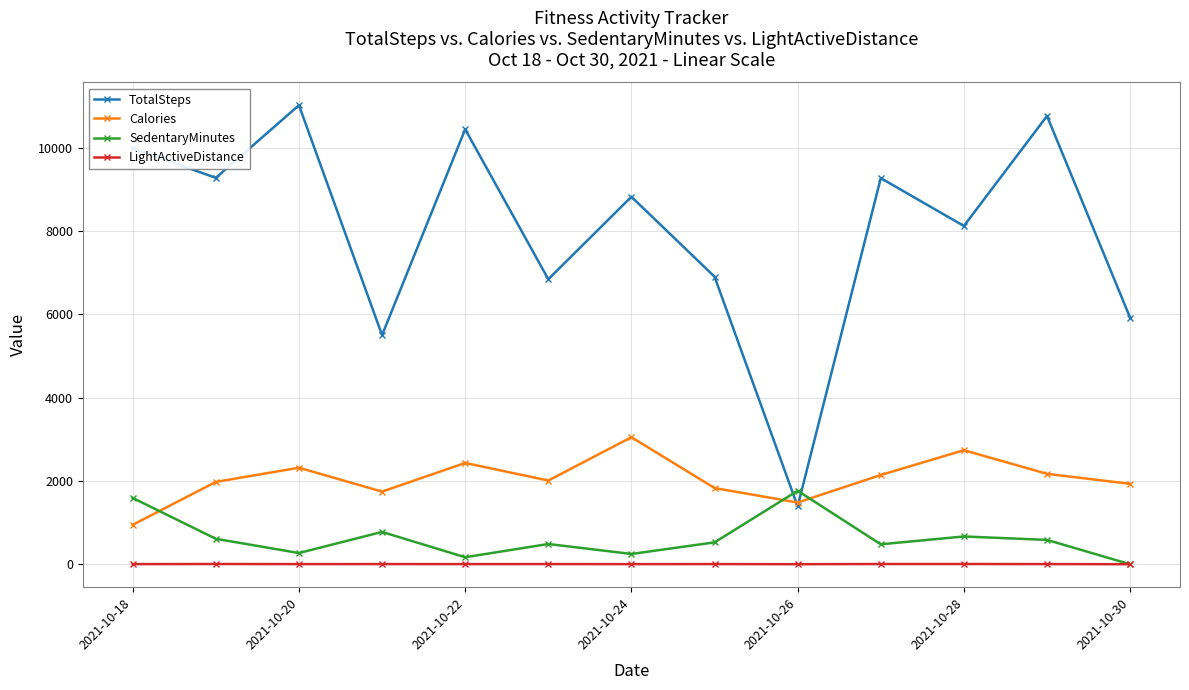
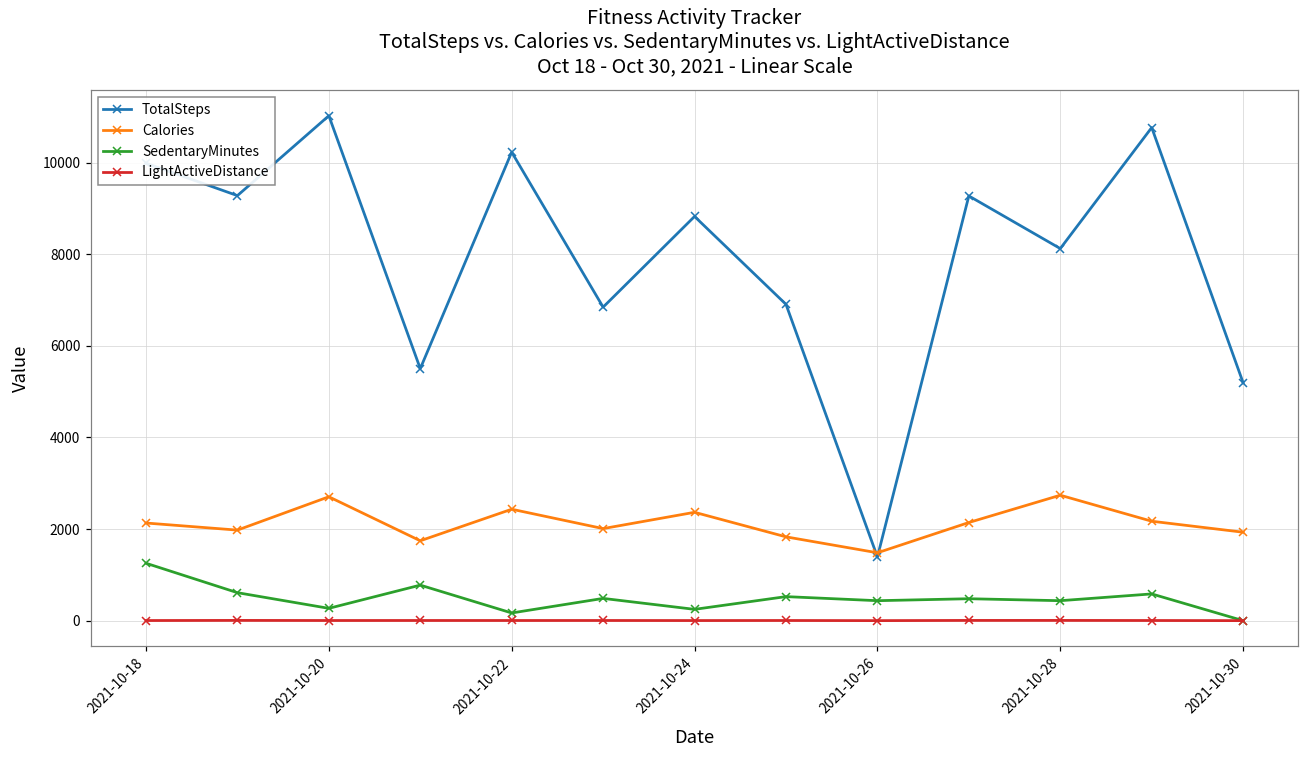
Calories, 2021-10-18: 900 -> 2100
SedentaryMinutes, 2021-10-18: 1600 -> 1300
Calories, 2021-10-20: 2300 -> 2700
TotalSteps, 2021-10-22: 10400 -> 10200
Calories, 2021-10-24: 3100 -> 2400
SedentaryMinutes, 2021-10-26: 1800 -> 400
SedentaryMinutes, 2021-10-28: 700 -> 400
TotalSteps, 2021-10-30: 5900 -> 5200
